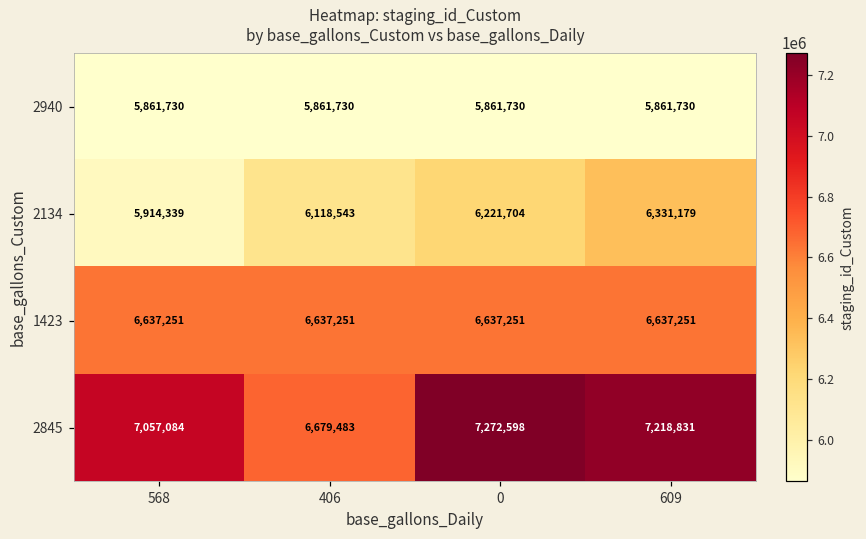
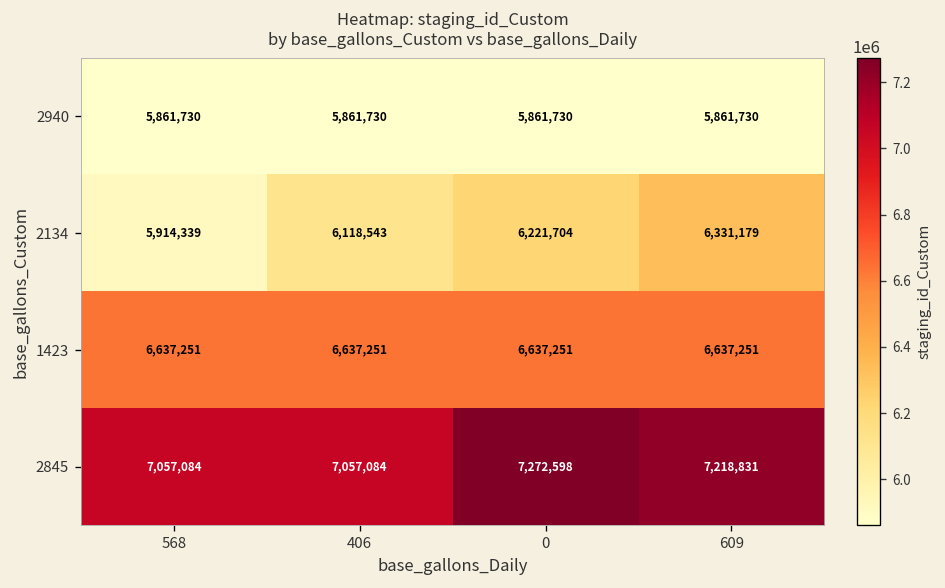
2845, 406: 6,679,483 -> 7,057,084
